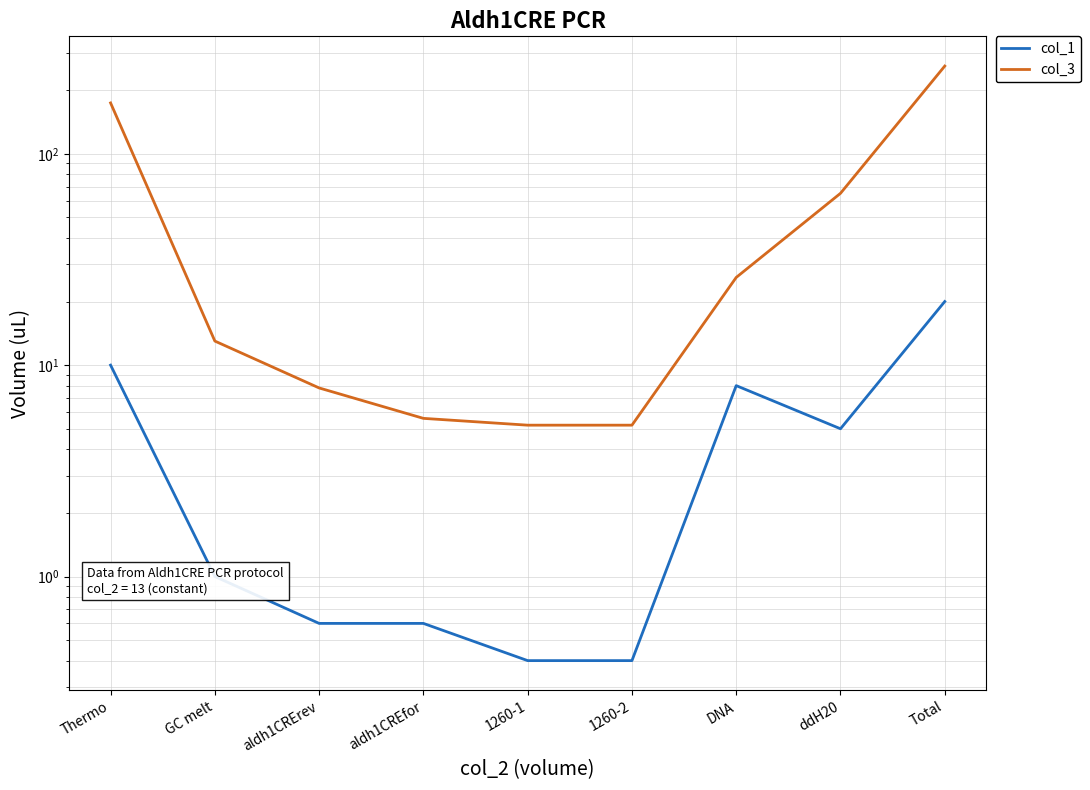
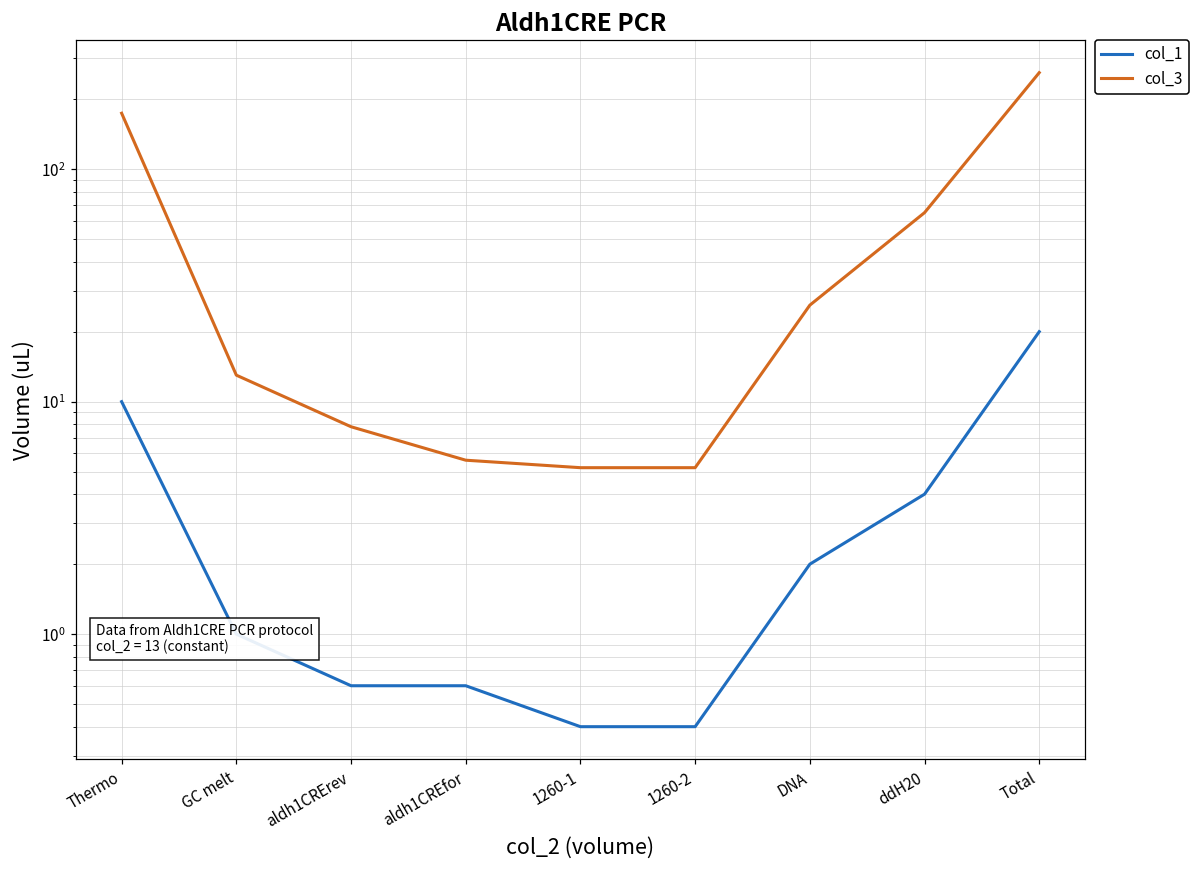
col_1, DNA: 8 -> 2
col_1, ddH20: 5 -> 4
